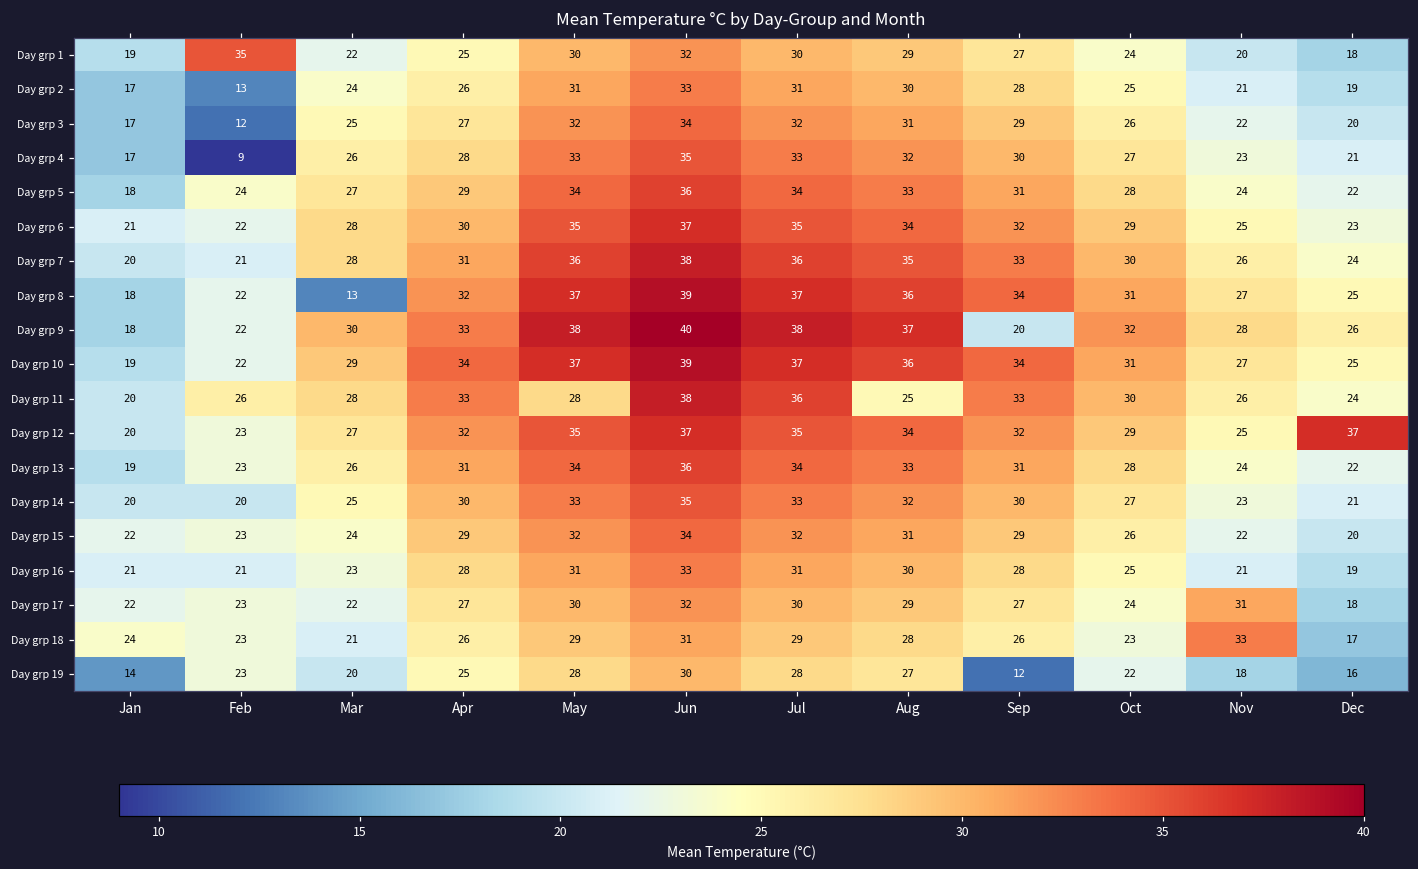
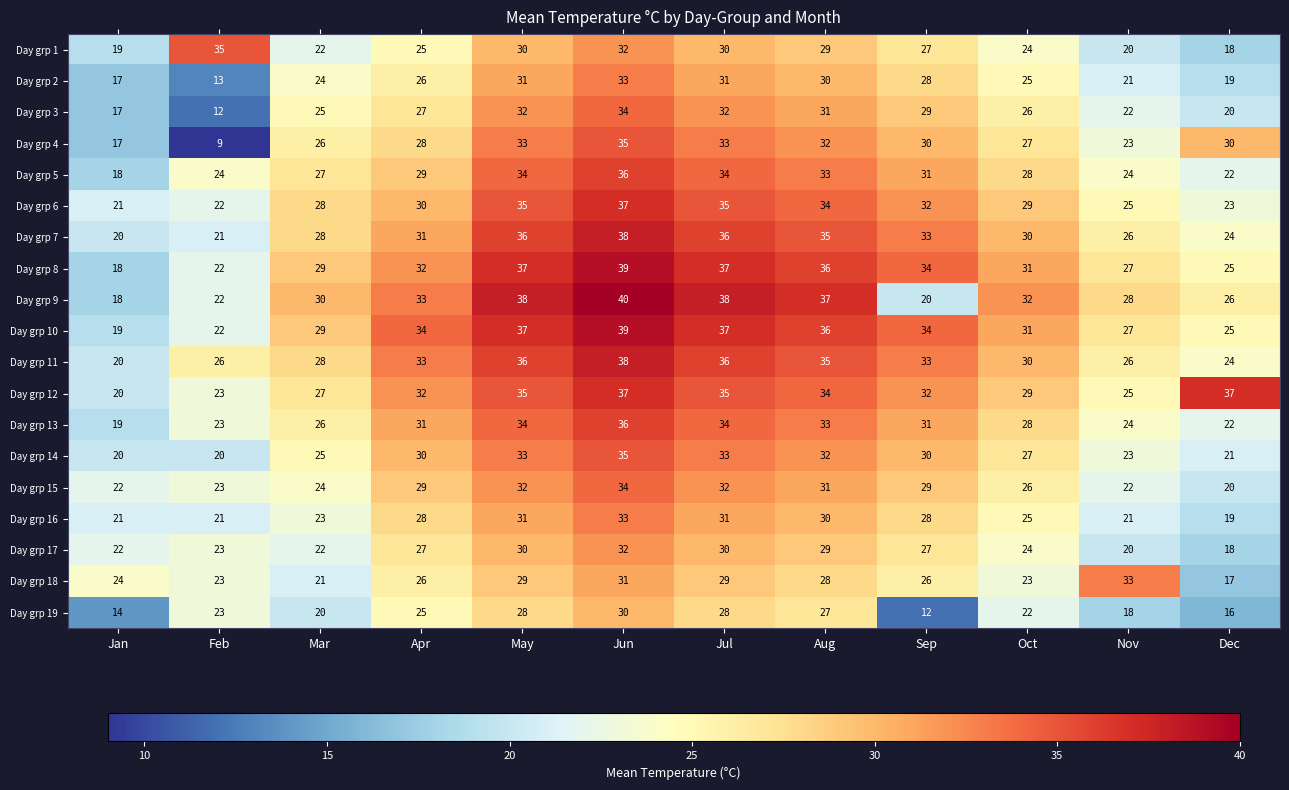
Day grp 4, Dec: 21 -> 30
Day grp 8, Mar: 13 -> 29
Day grp 11, May: 28 -> 36
Day grp 11, Aug: 25 -> 35
Day grp 17, Nov: 31 -> 20
